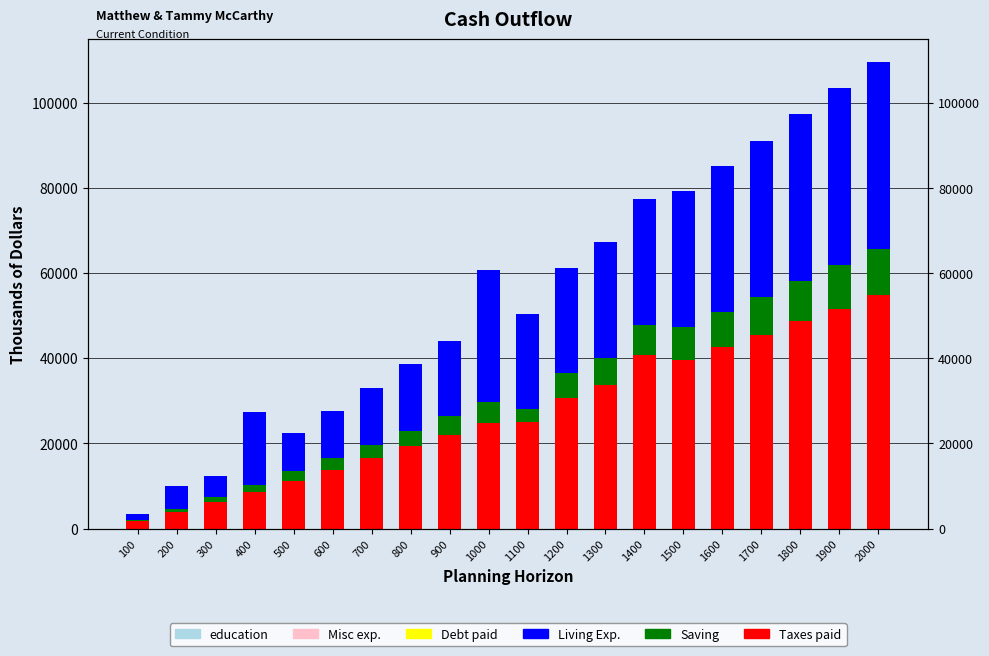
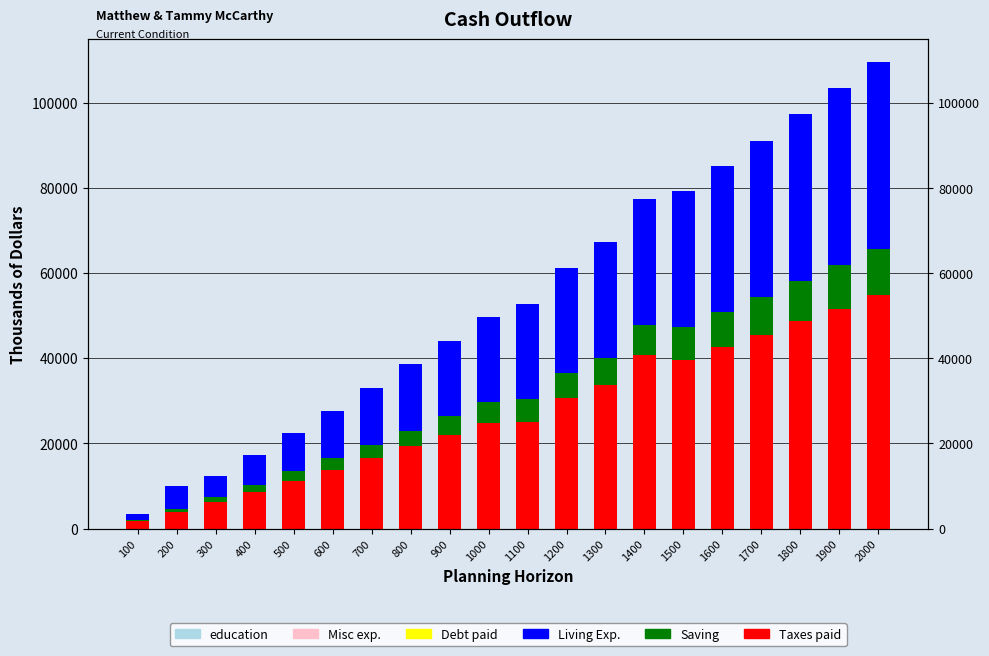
Living Exp., 400: 17000 -> 7000
Living Exp., 1000: 31000 -> 20000
Saving, 1100: 3000 -> 5000
